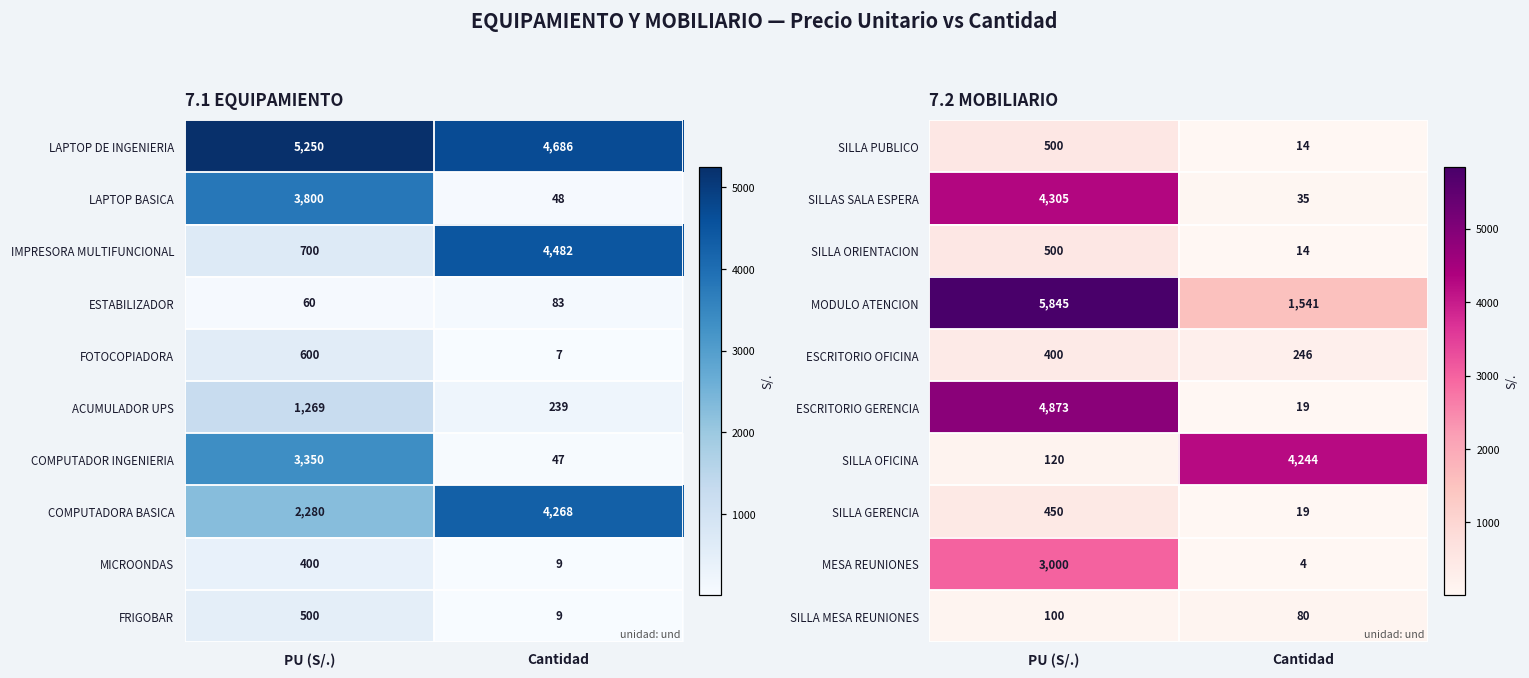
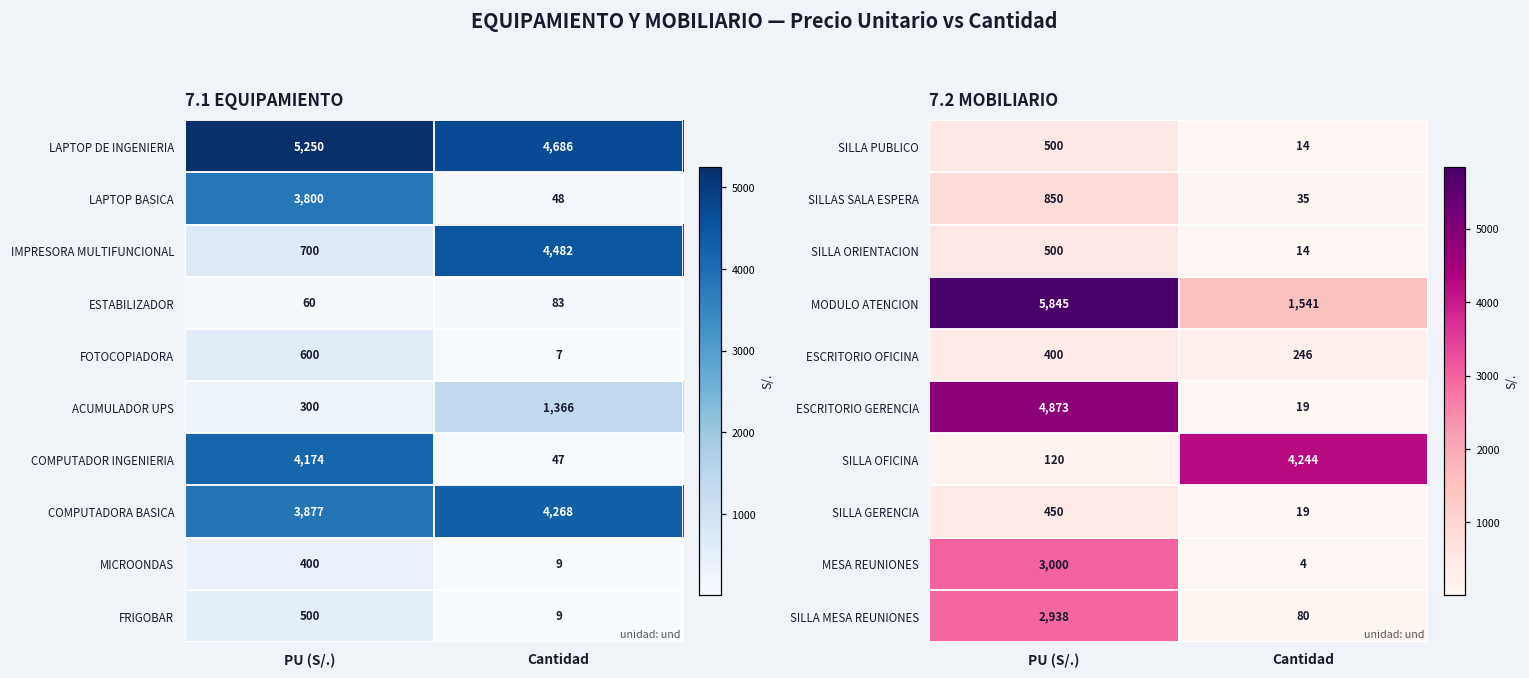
7.1 EQUIPAMIENTO, ACUMULADOR UPS, PU (S/.): 1,269 -> 300
7.1 EQUIPAMIENTO, ACUMULADOR UPS, Cantidad: 239 -> 1,366
7.1 EQUIPAMIENTO, COMPUTADOR INGENIERIA, PU (S/.): 3,350 -> 4,174
7.1 EQUIPAMIENTO, COMPUTADORA BASICA, PU (S/.): 2,280 -> 3,877
7.2 MOBILIARIO, SILLAS SALA ESPERA, PU (S/.): 4,305 -> 850
7.2 MOBILIARIO, SILLA MESA REUNIONES, PU (S/.): 100 -> 2,938
